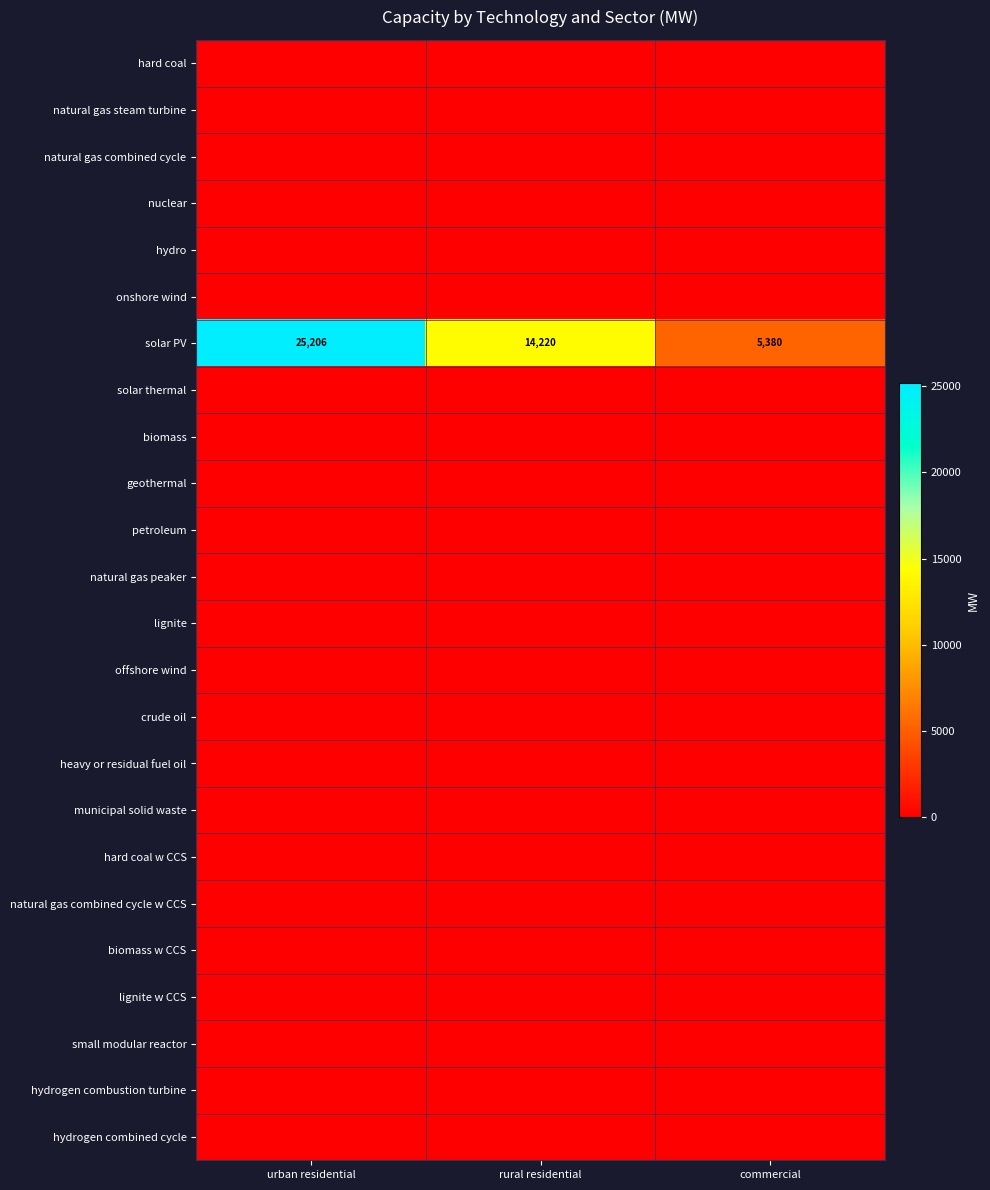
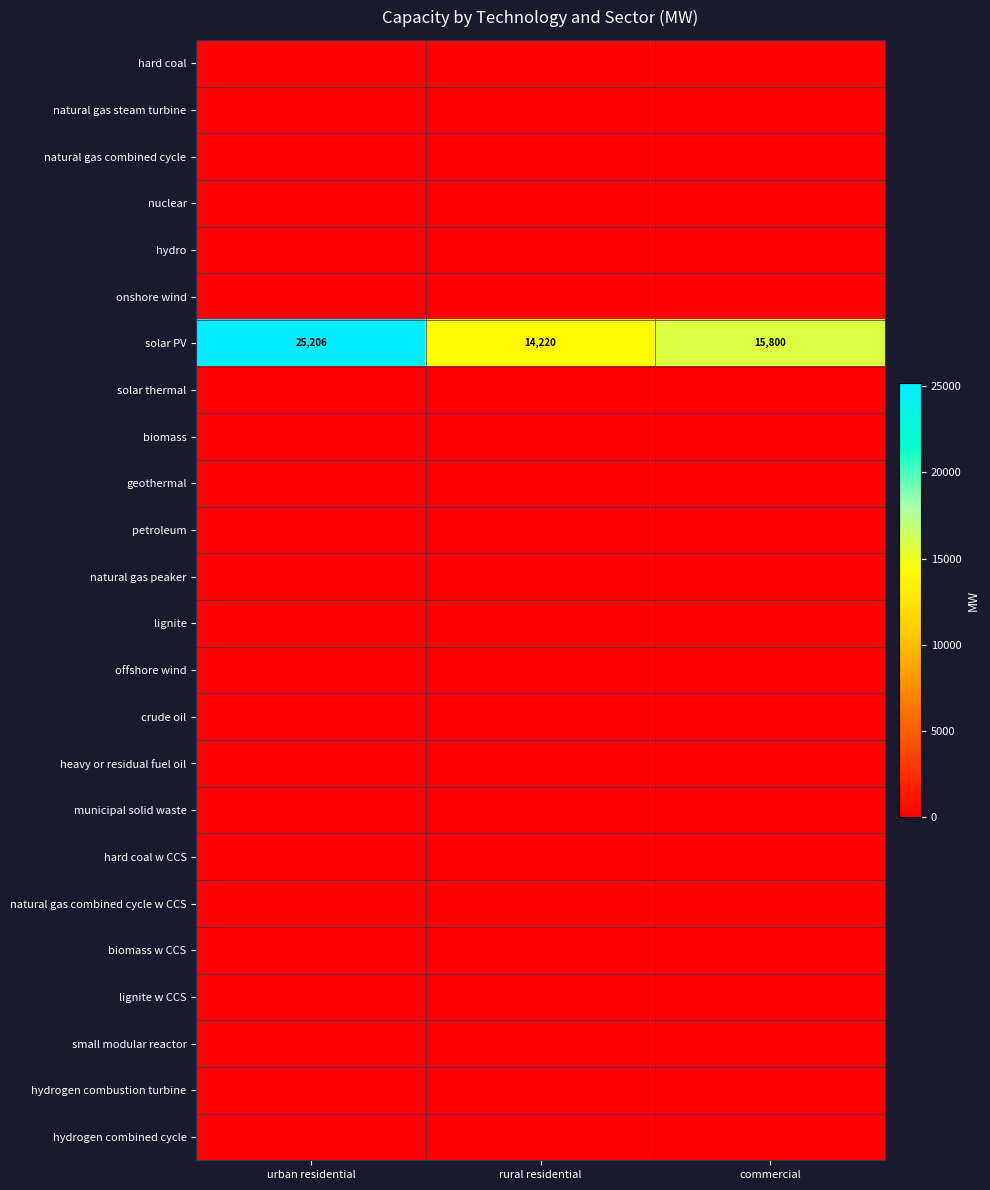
solar PV, commercial: 5,380 -> 15,800
